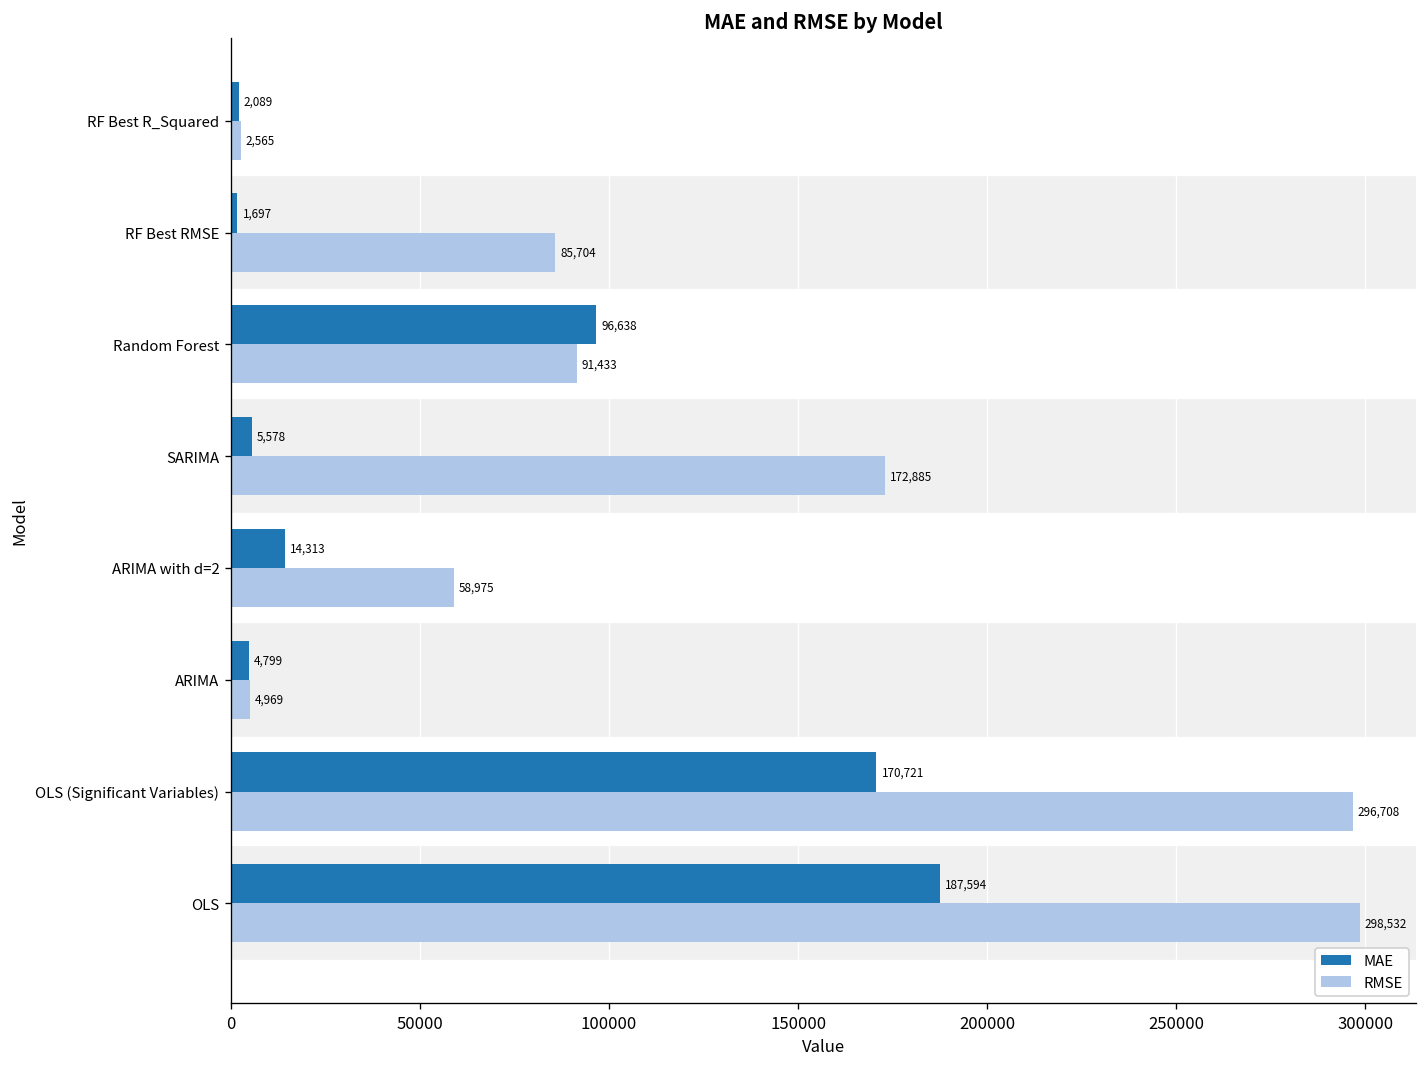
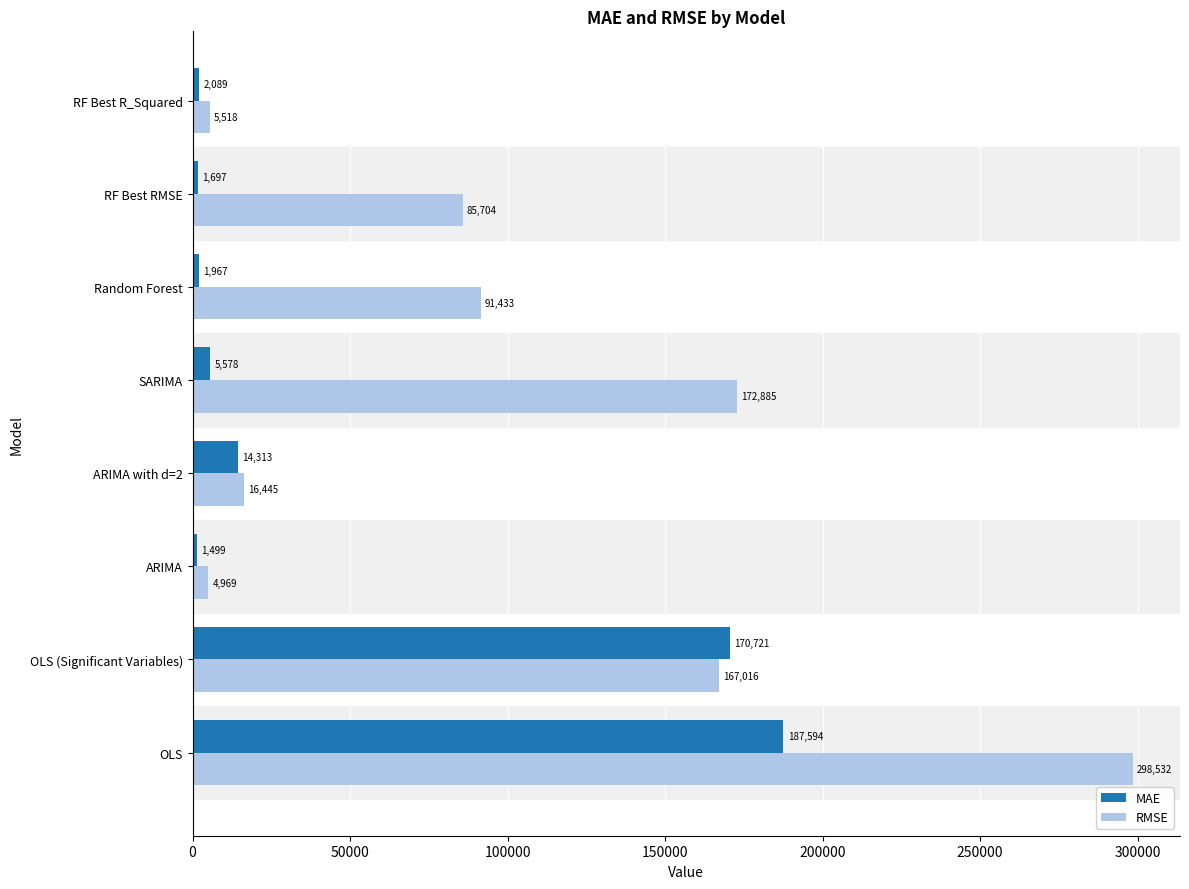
RMSE, RF Best R_Squared: 2,565 -> 5,518
MAE, Random Forest: 96,638 -> 1,967
RMSE, ARIMA with d=2: 58,975 -> 16,445
MAE, ARIMA: 4,799 -> 1,499
RMSE, OLS (Significant Variables): 296,708 -> 167,016
